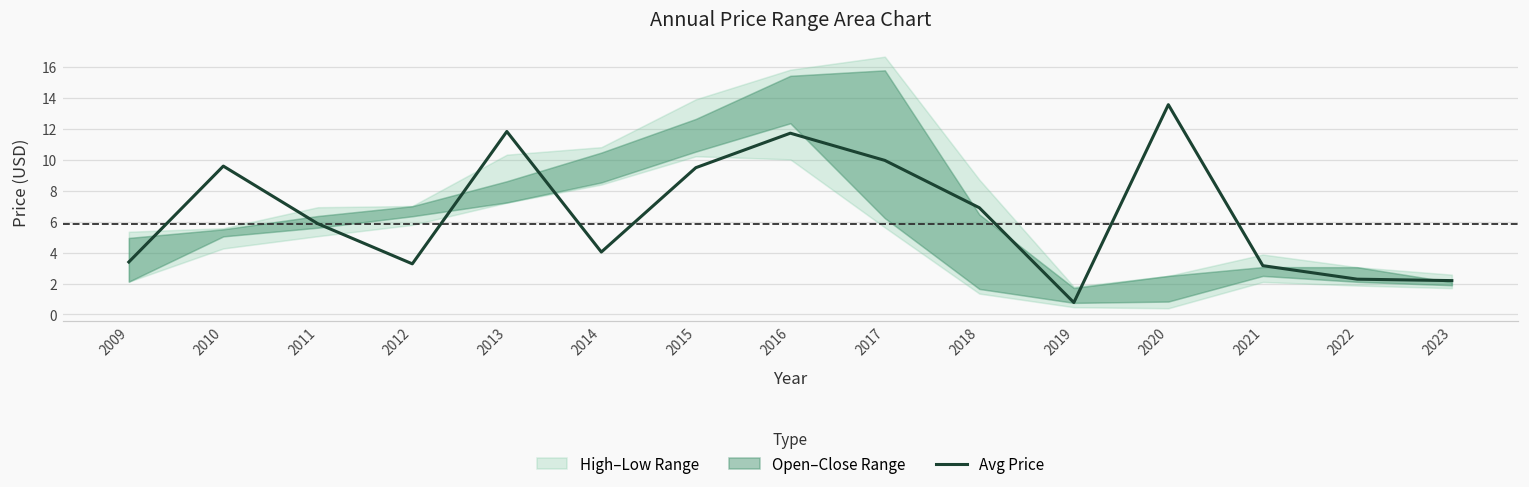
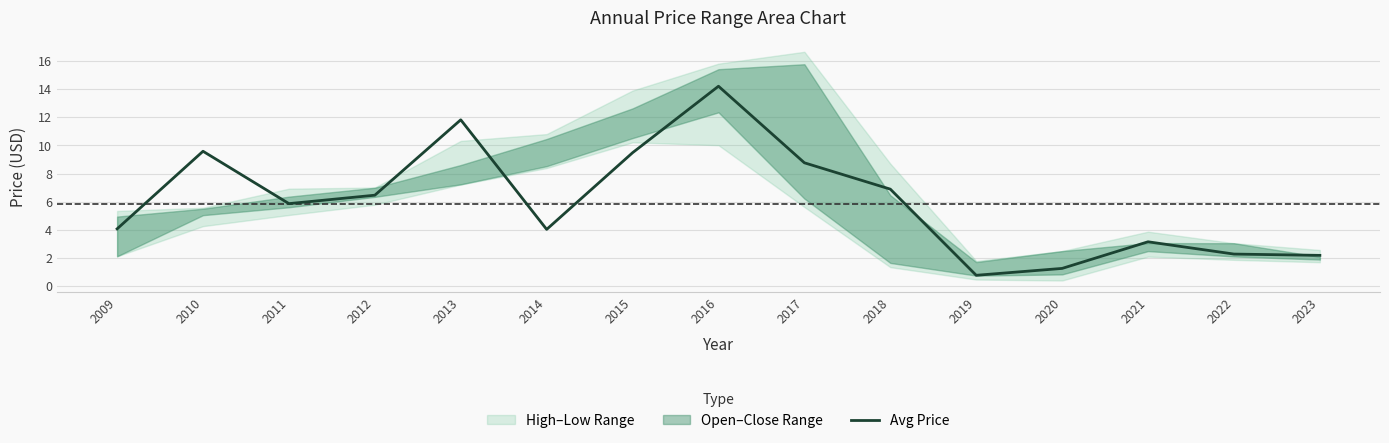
Avg Price, 2009: 3.4 -> 4.1
Avg Price, 2012: 3.3 -> 6.5
Avg Price, 2016: 11.7 -> 14.2
Avg Price, 2017: 9.9 -> 8.8
Avg Price, 2020: 13.5 -> 1.3
